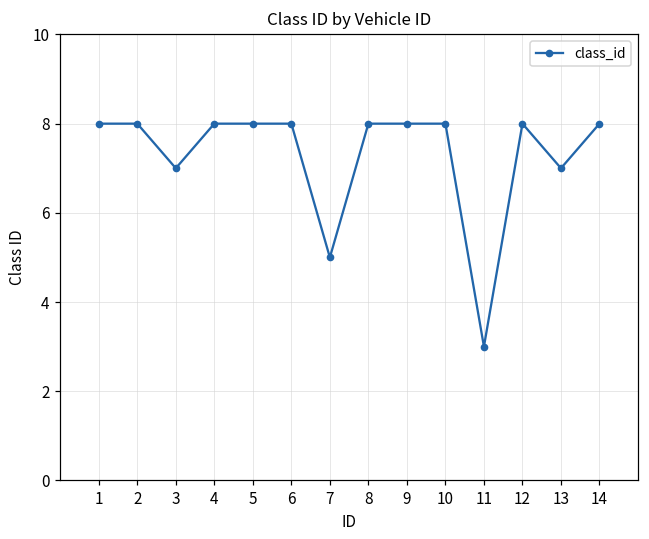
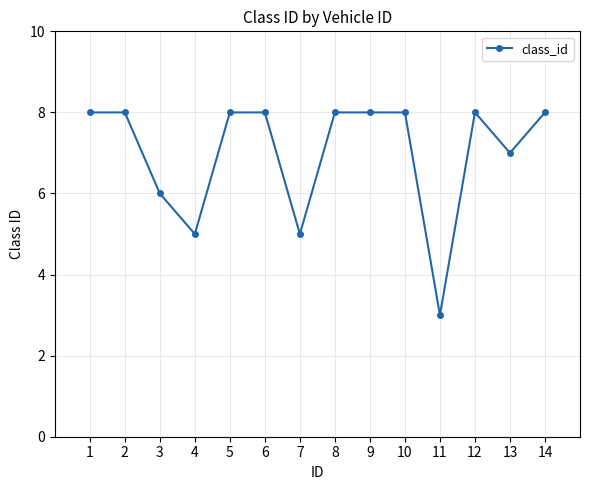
3: 7 -> 6
4: 8 -> 5
